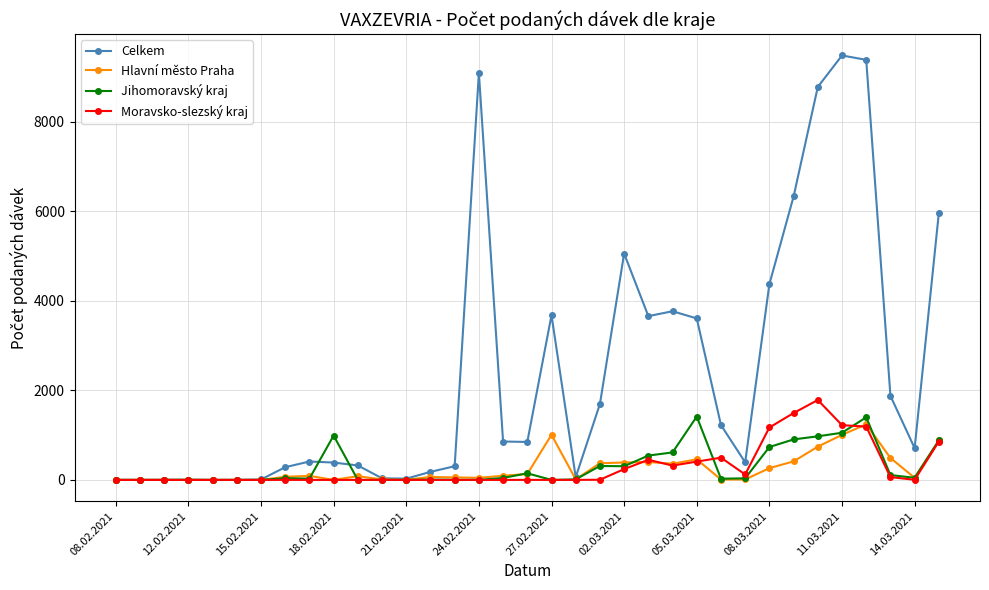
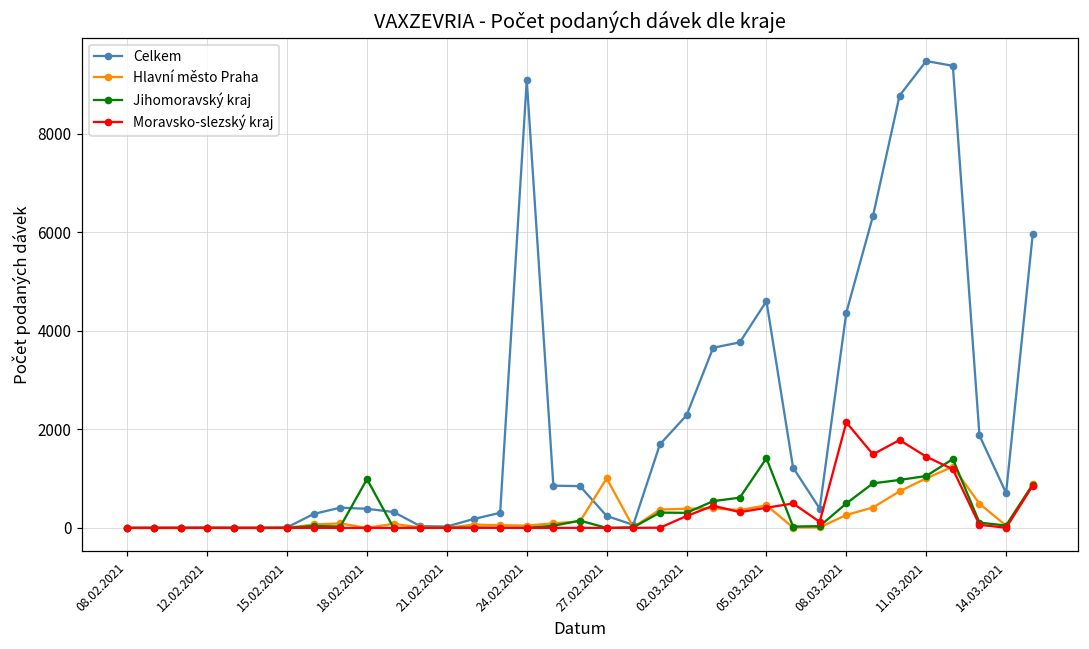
Celkem, 27.02.2021: 3700 -> 200
Celkem, 02.03.2021: 5100 -> 2300
Celkem, 05.03.2021: 3600 -> 4600
Jihomoravský kraj, 08.03.2021: 700 -> 500
Moravsko-slezský kraj, 08.03.2021: 1200 -> 2100
Moravsko-slezský kraj, 11.03.2021: 1200 -> 1400
